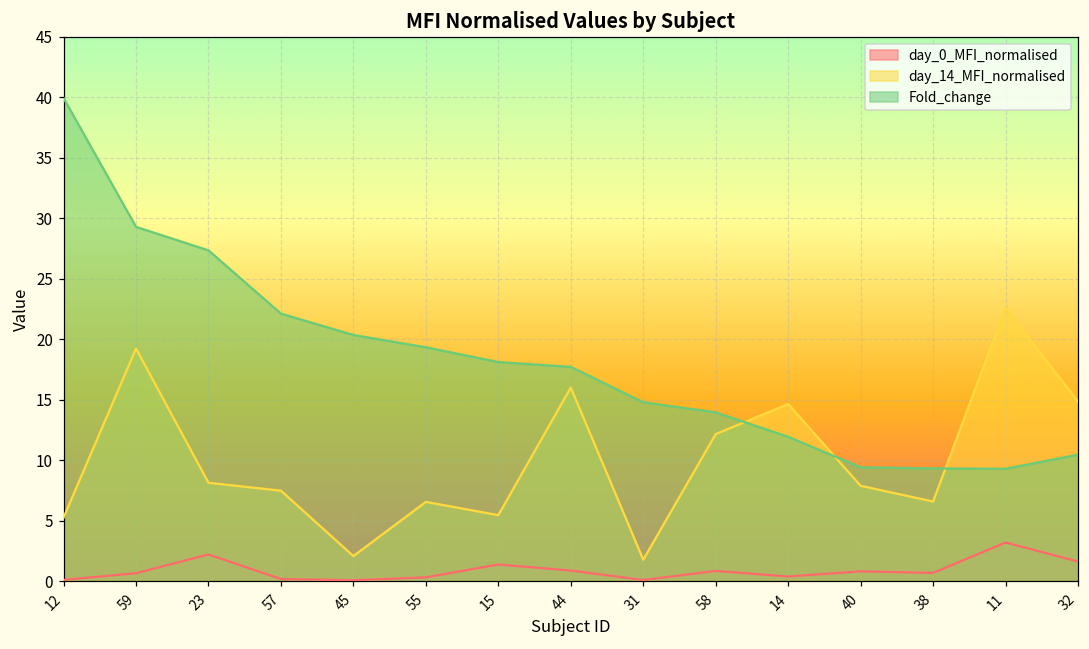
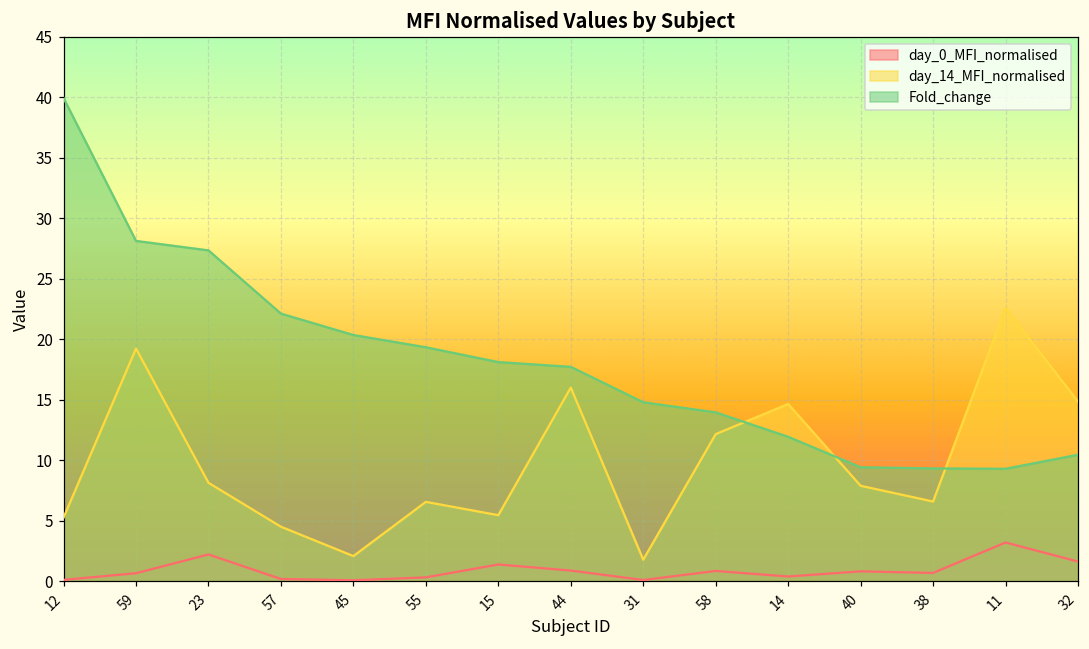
Fold_change, 59: 29.3 -> 28.1
day_14_MFI_normalised, 57: 7.5 -> 4.5
